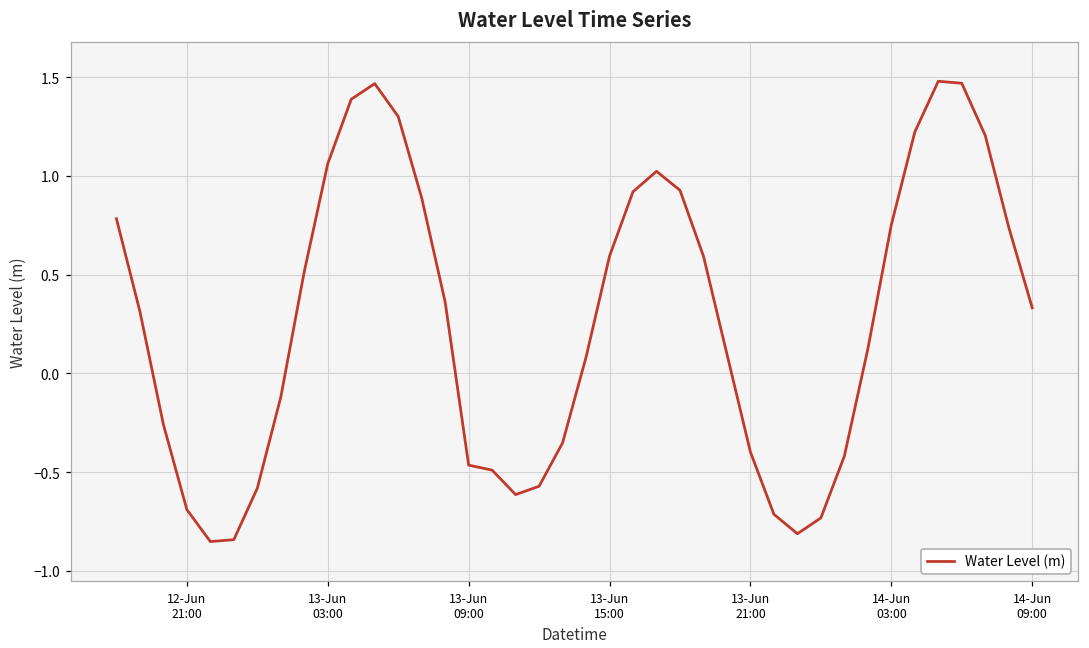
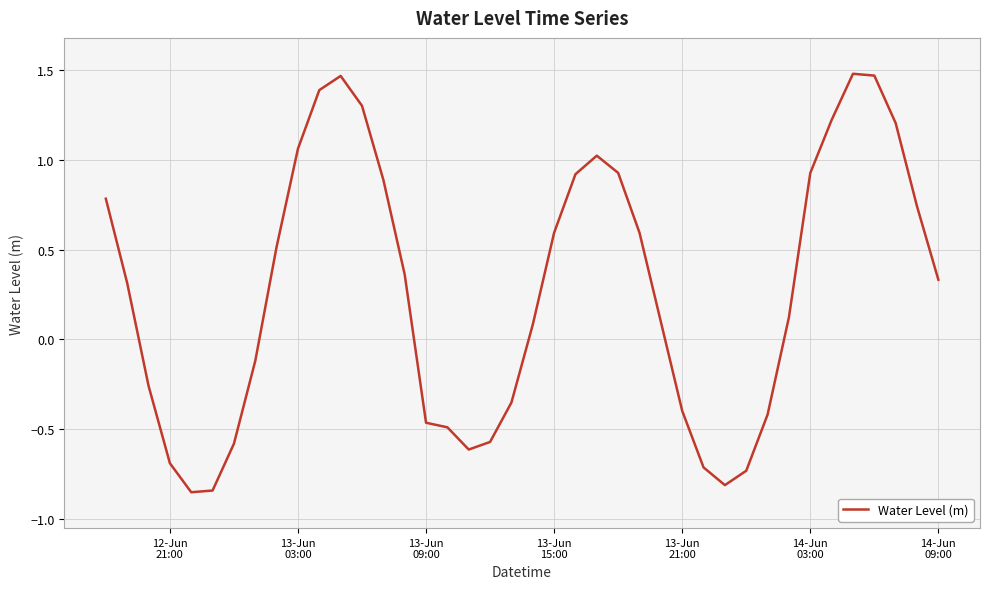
14-Jun 03:00: 0.75 -> 0.93
